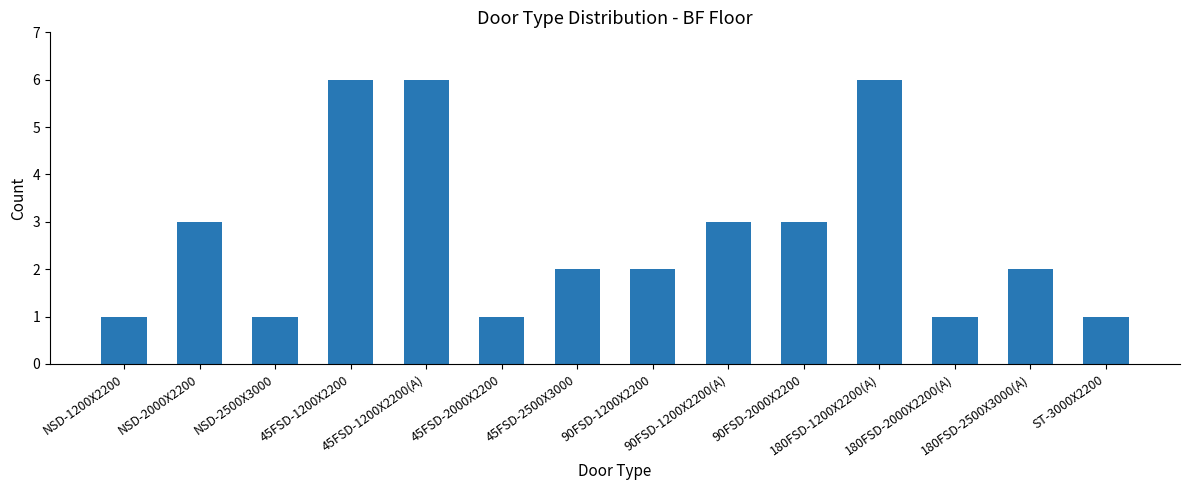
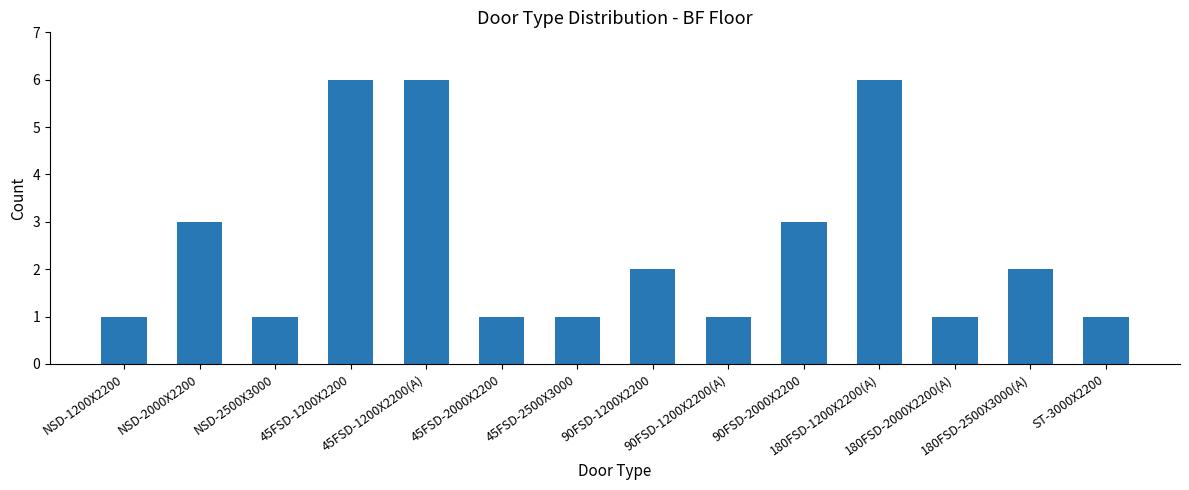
45FSD-2500X3000: 2 -> 1
90FSD-1200X2200(A): 3 -> 1
